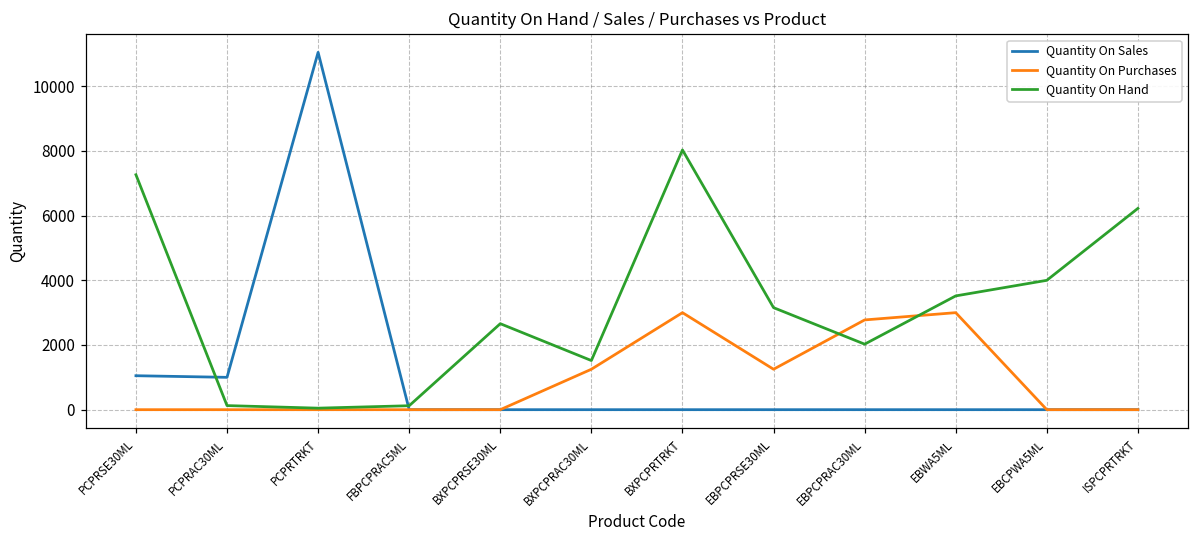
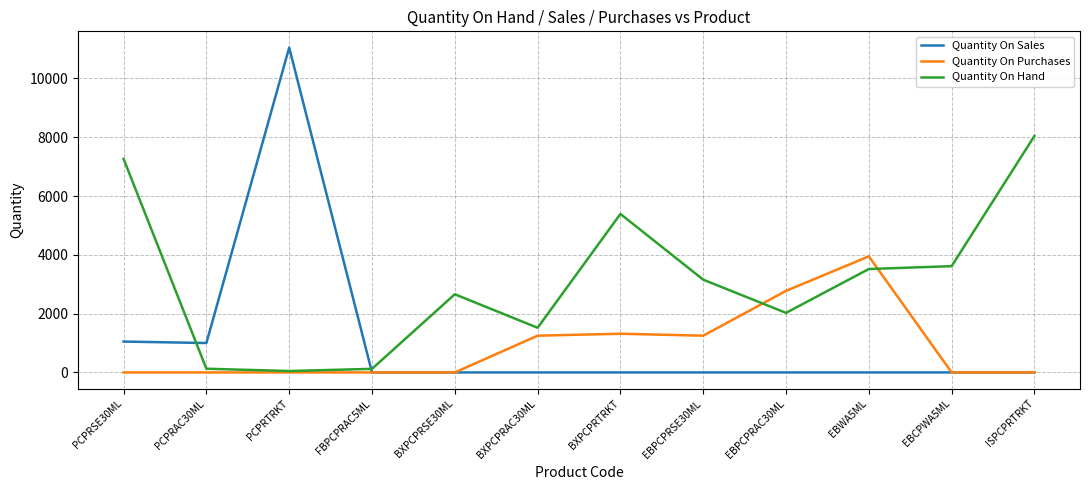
Quantity On Purchases, BXPCPRTRKT: 3000 -> 1300
Quantity On Hand, BXPCPRTRKT: 8000 -> 5400
Quantity On Purchases, EBWA5ML: 3000 -> 3900
Quantity On Hand, EBCPWA5ML: 4000 -> 3600
Quantity On Hand, ISPCPRTRKT: 6200 -> 8000
